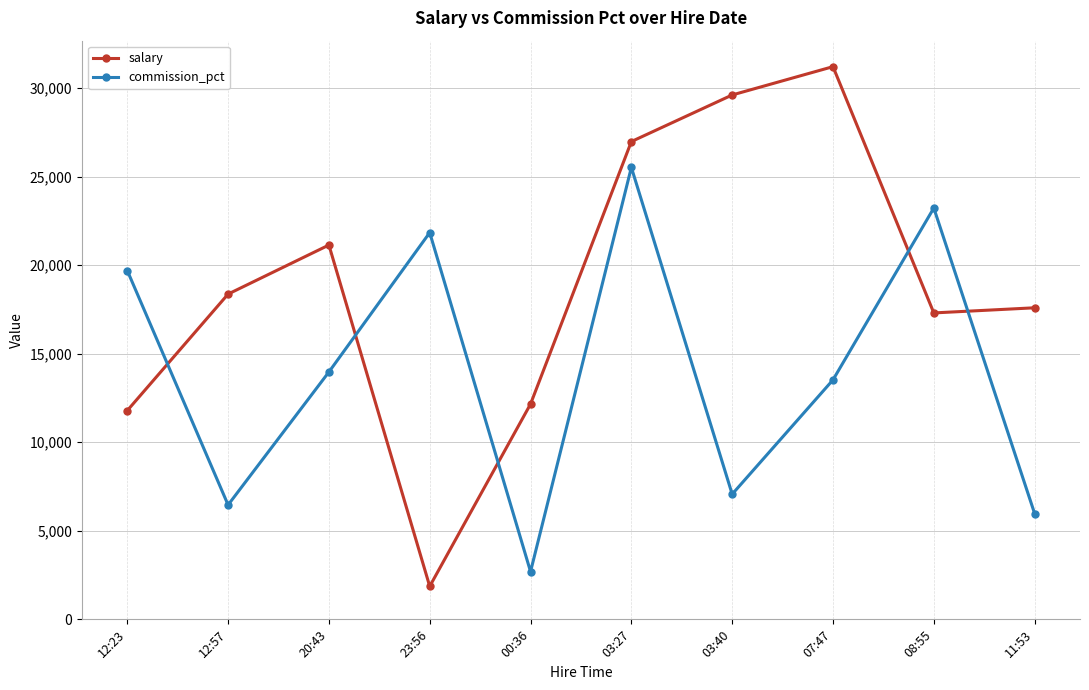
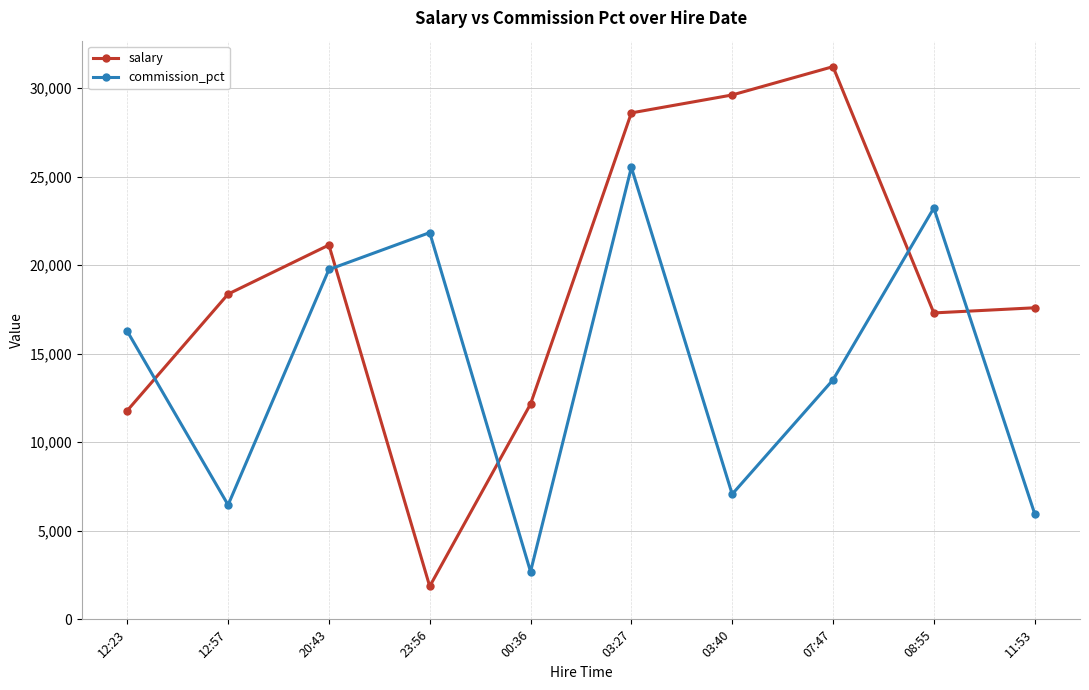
commission_pct, 12:23: 19,700 -> 16,300
commission_pct, 20:43: 14,000 -> 19,800
salary, 03:27: 27,000 -> 28,600
